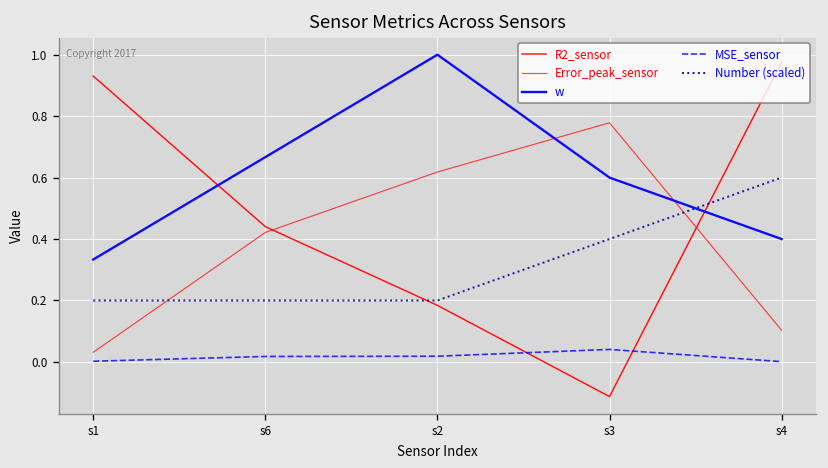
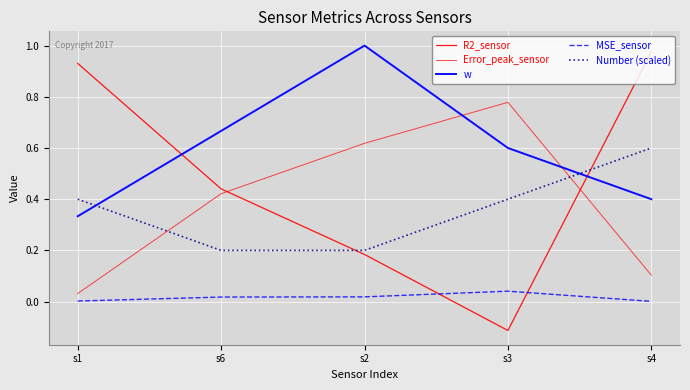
Number (scaled), s1: 0.20 -> 0.40
